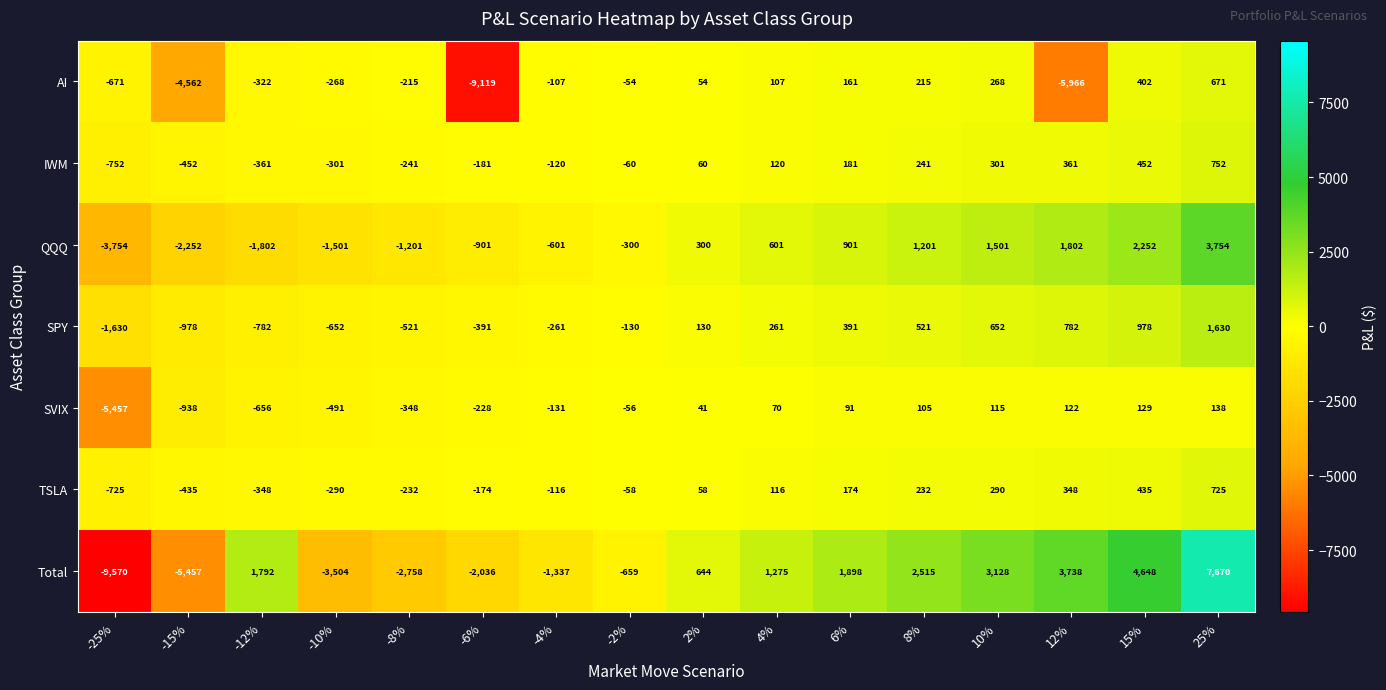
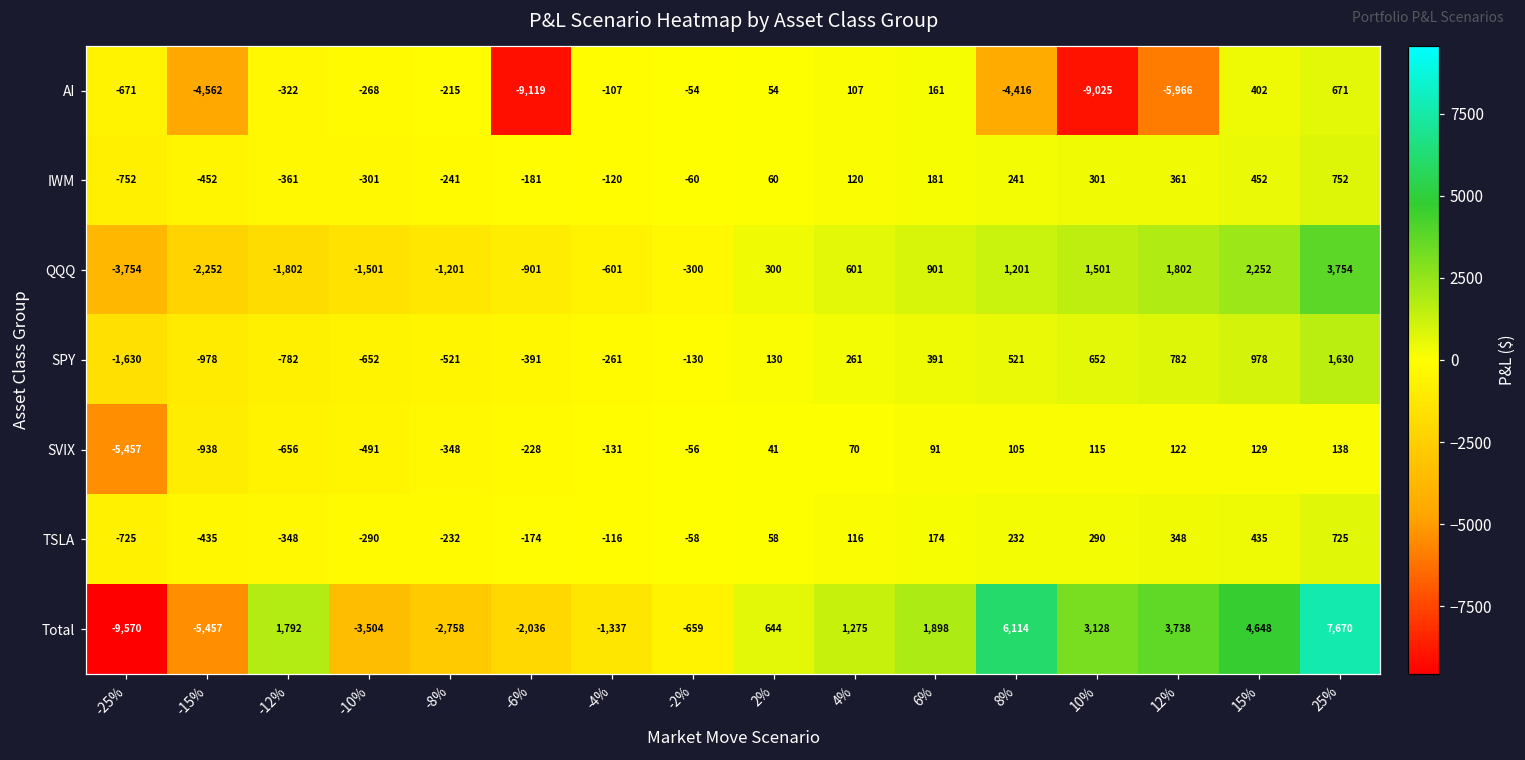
AI, 8%: 215 -> -4,416
AI, 10%: 268 -> -9,025
Total, 8%: 2,515 -> 6,114
